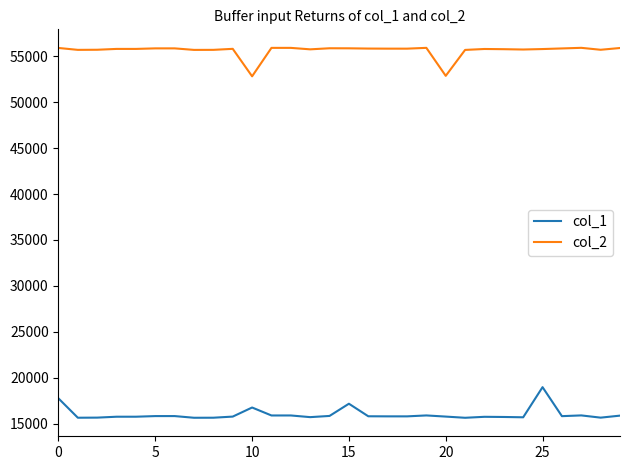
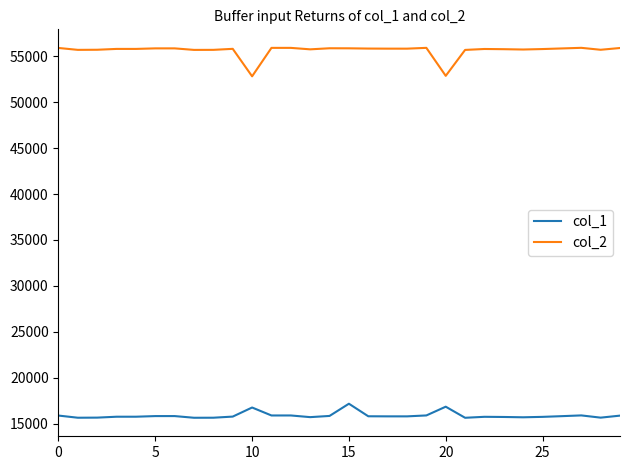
col_1, 0: 18000 -> 16000
col_1, 20: 16000 -> 17000
col_1, 25: 19000 -> 16000
